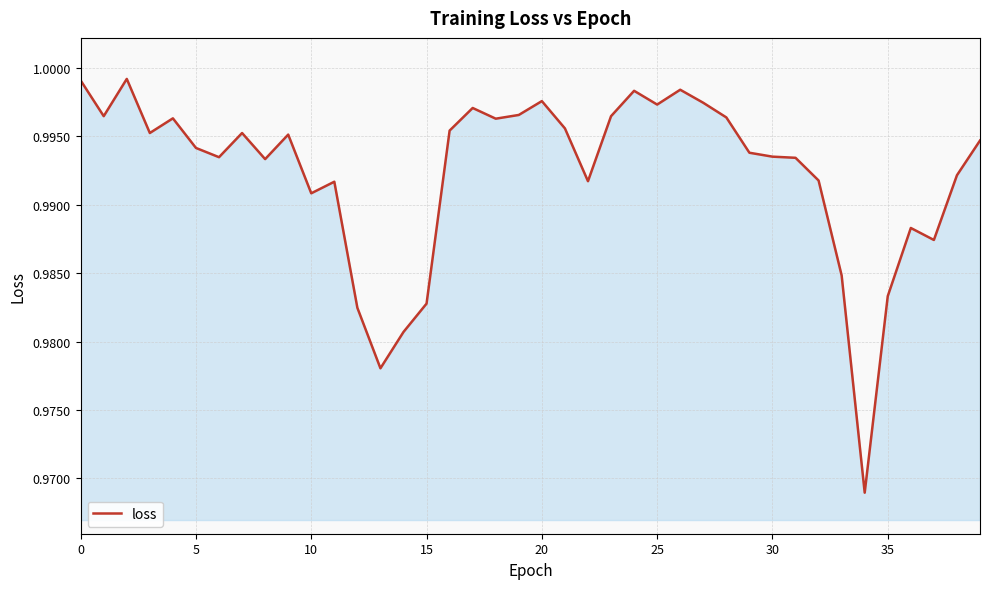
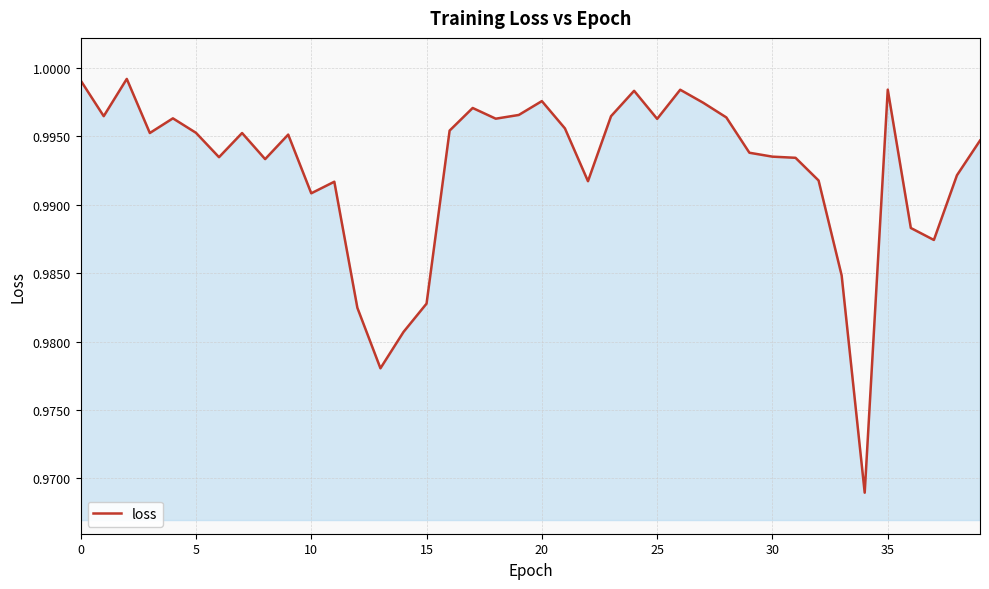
5: 0.9942 -> 0.9953
25: 0.9973 -> 0.9963
35: 0.9833 -> 0.9984
